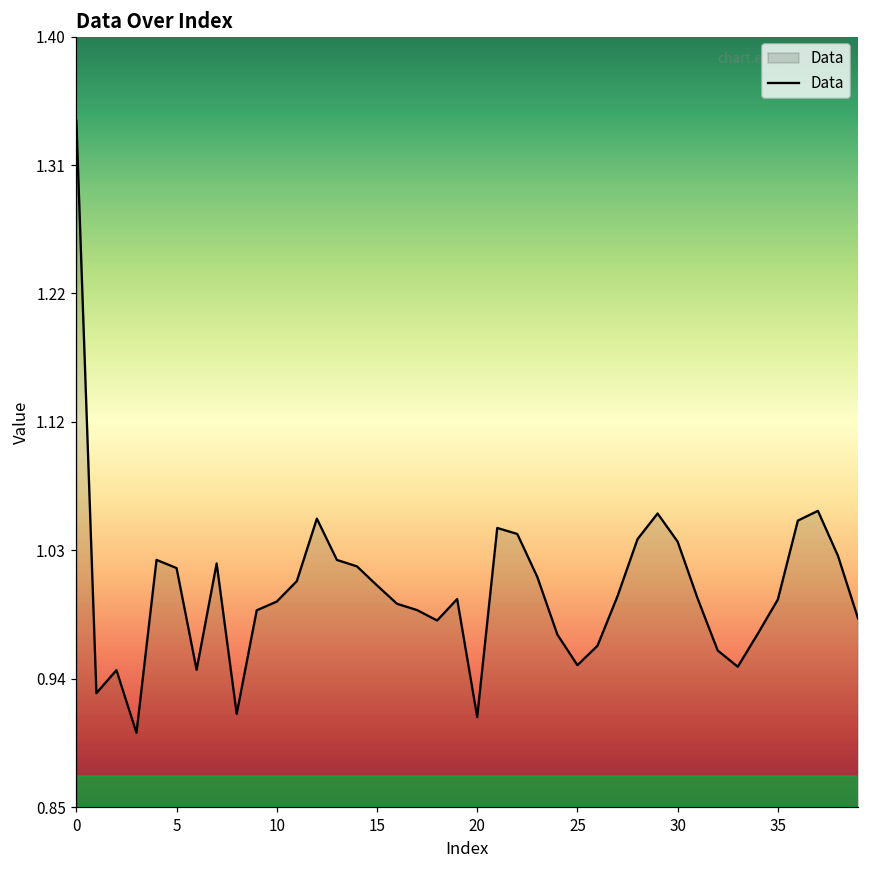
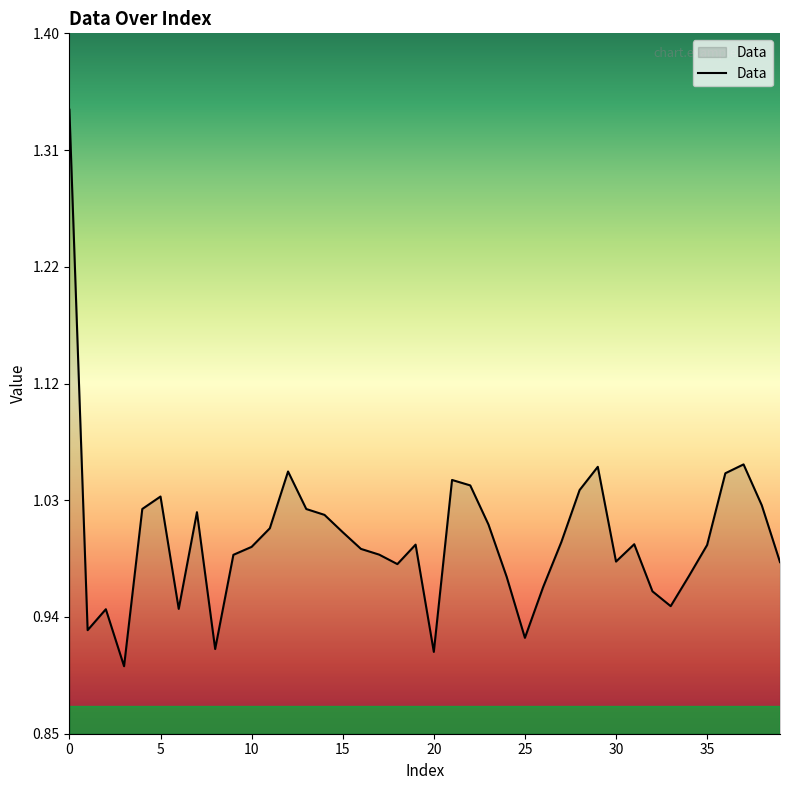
5: 1.021 -> 1.036
25: 0.951 -> 0.925
30: 1.040 -> 0.985
